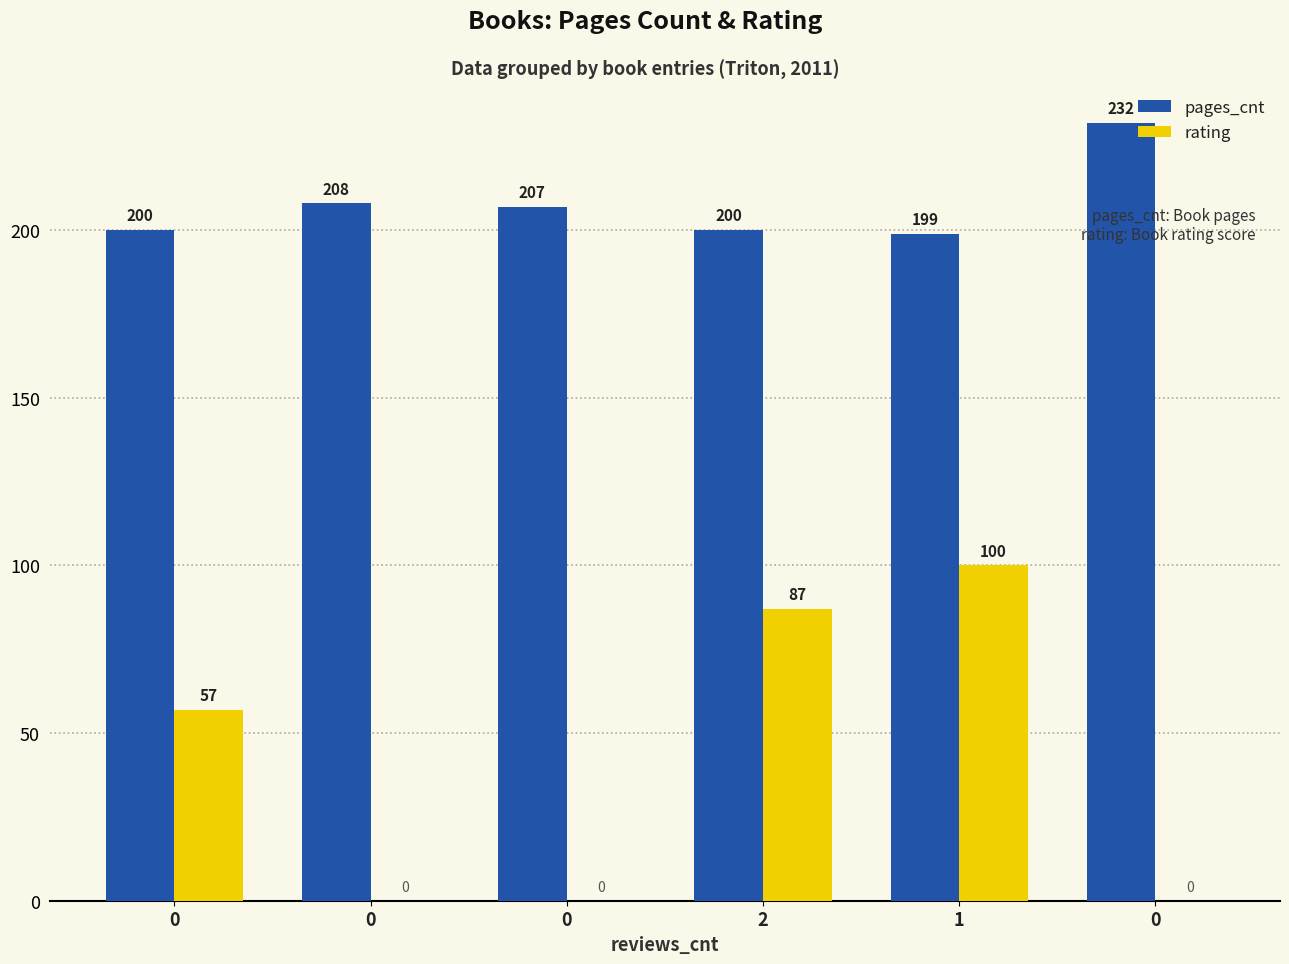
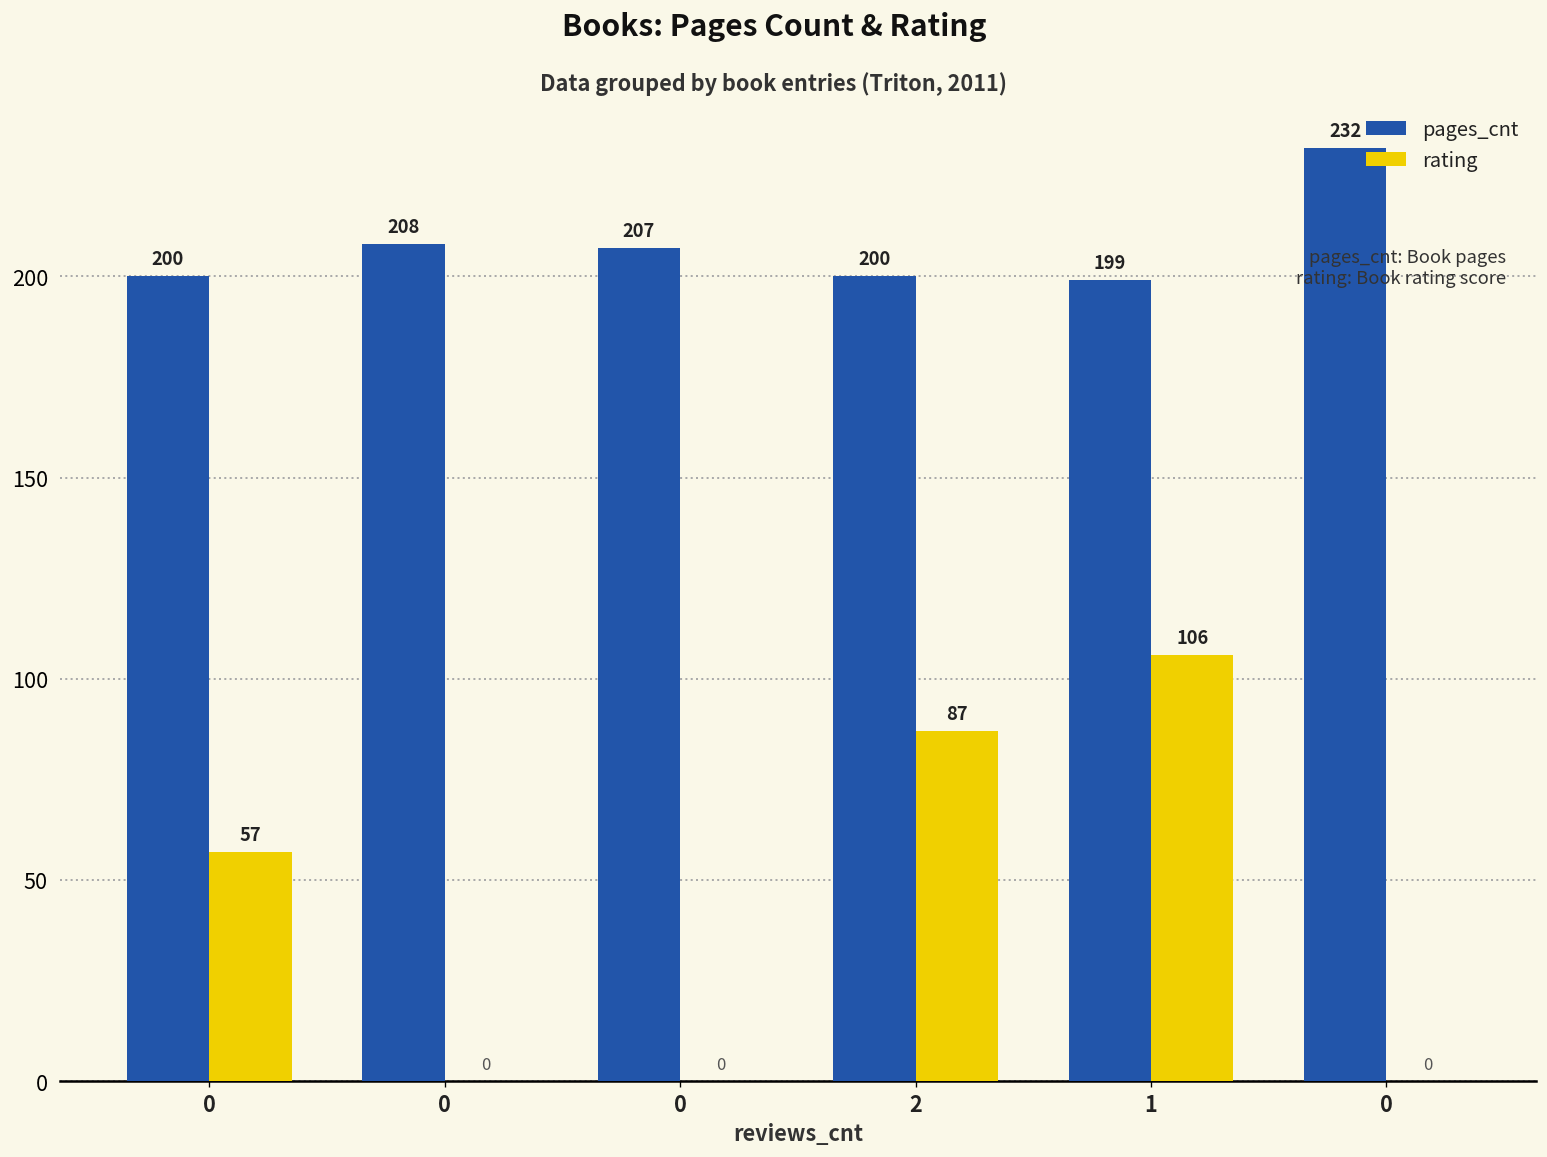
rating, 1: 100 -> 106
